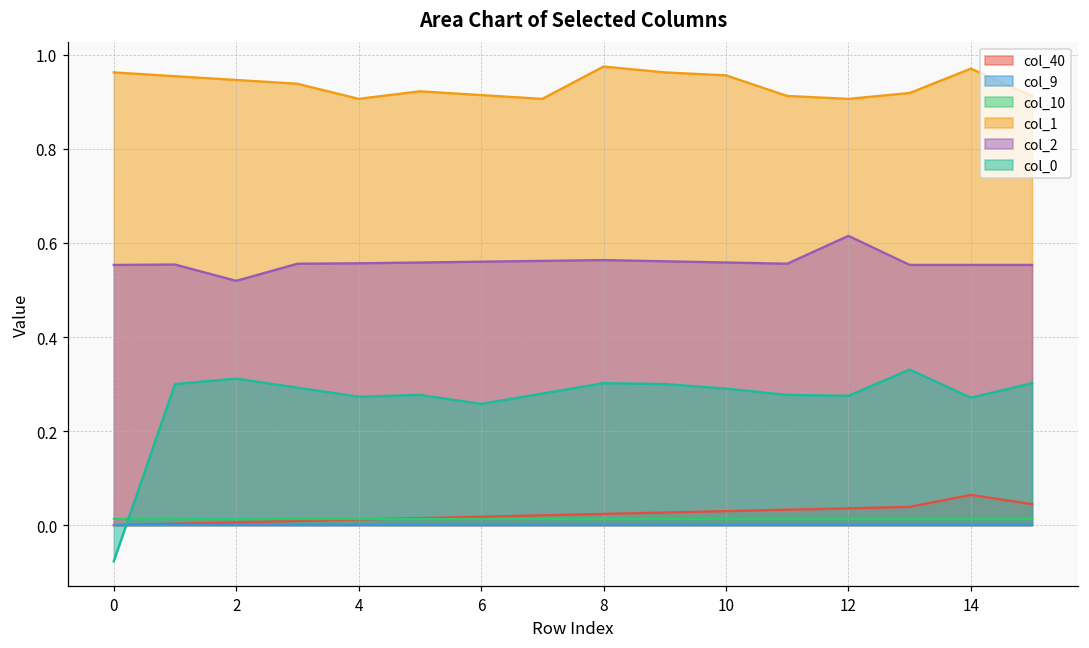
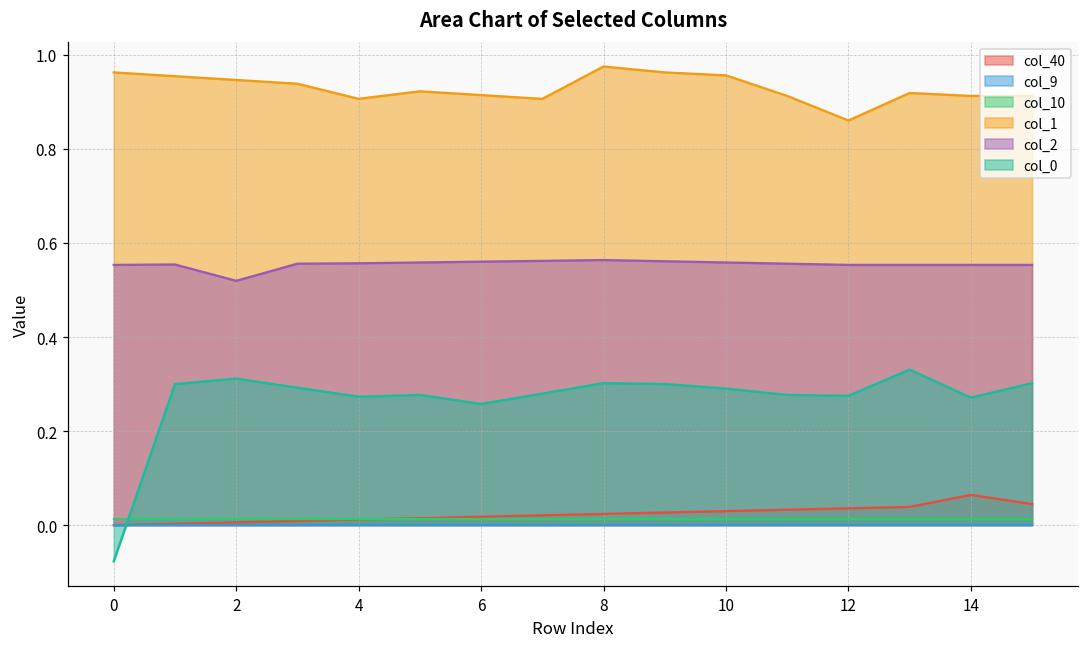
col_1, 12: 0.91 -> 0.86
col_2, 12: 0.62 -> 0.55
col_1, 14: 0.97 -> 0.91
